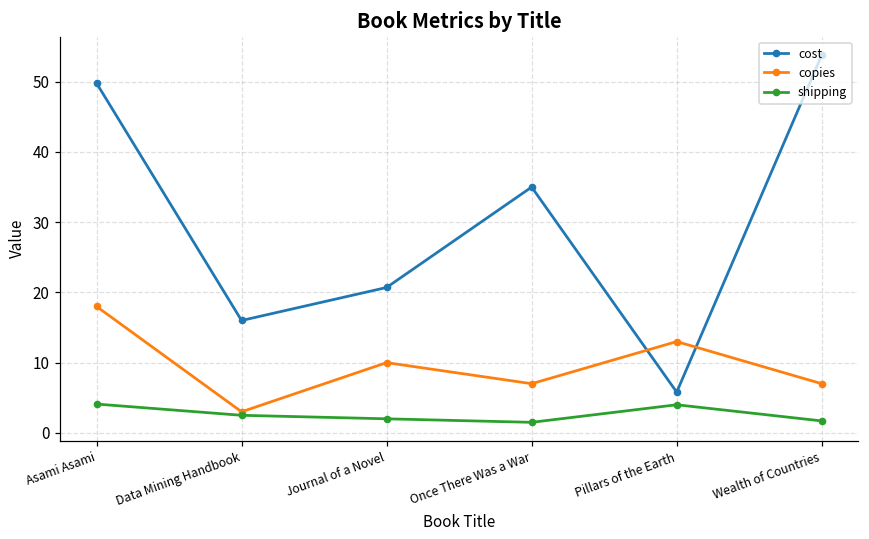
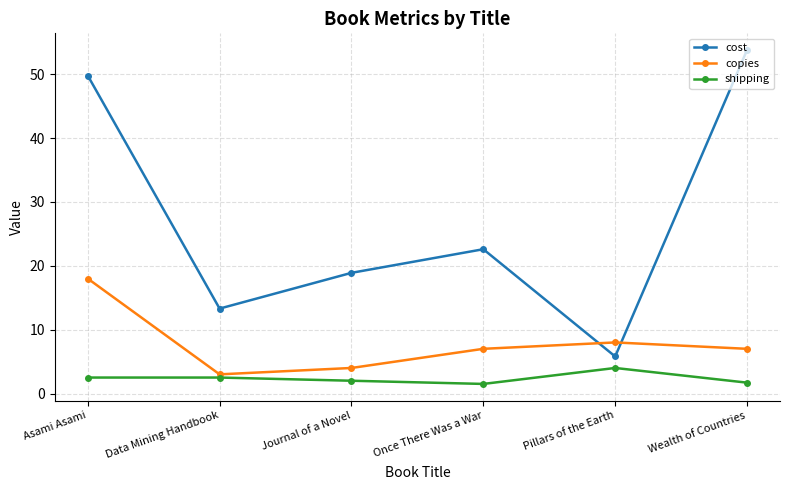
shipping, Asami Asami: 4 -> 3
cost, Data Mining Handbook: 16 -> 13
cost, Journal of a Novel: 21 -> 19
copies, Journal of a Novel: 10 -> 4
cost, Once There Was a War: 35 -> 23
copies, Pillars of the Earth: 13 -> 8
